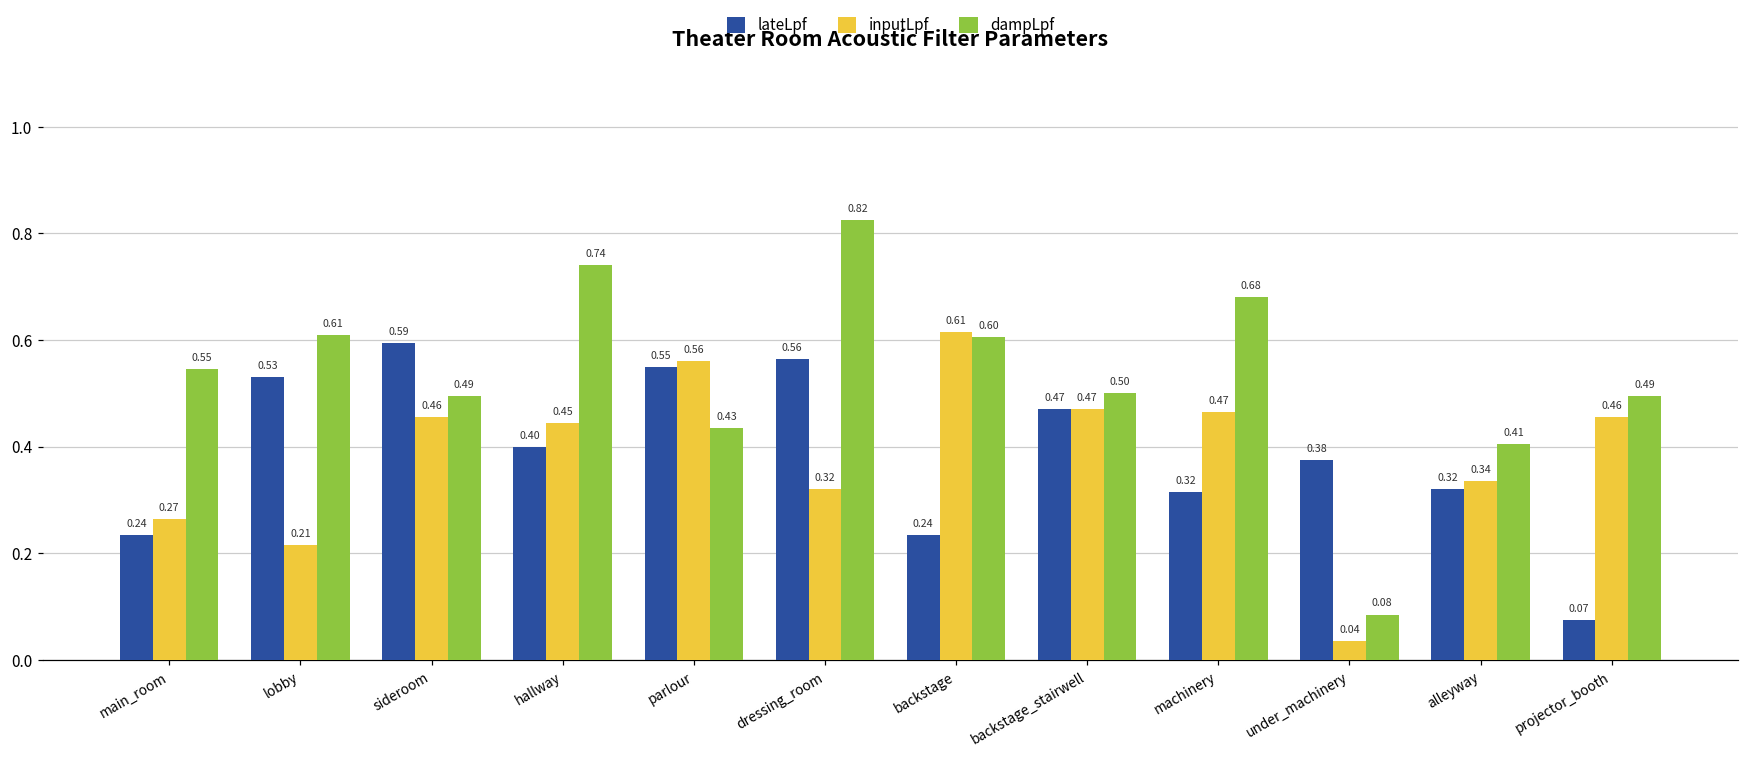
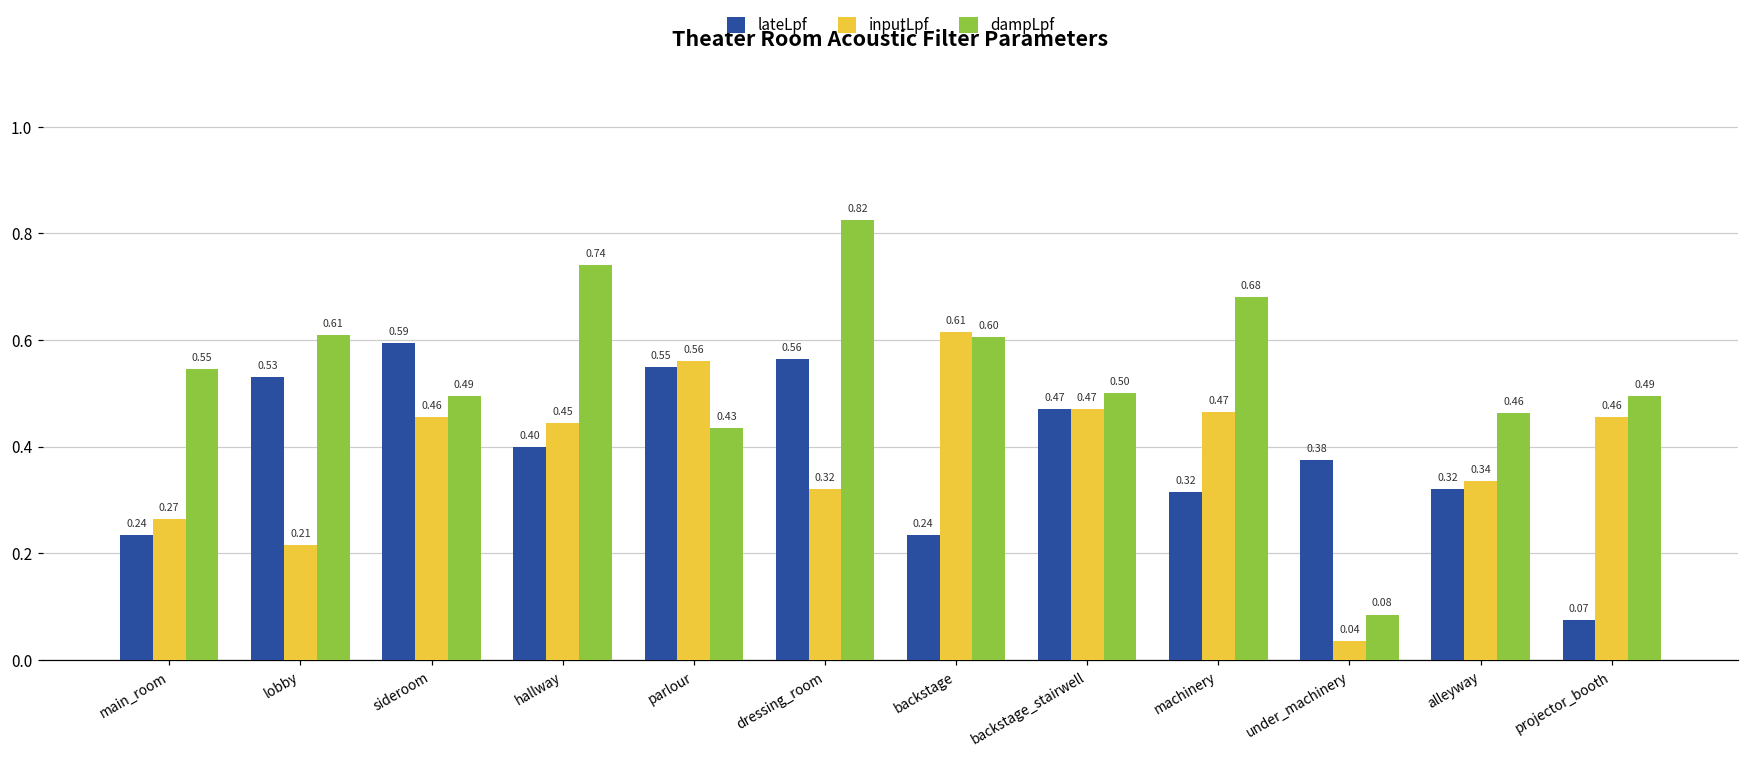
dampLpf, alleyway: 0.41 -> 0.46
